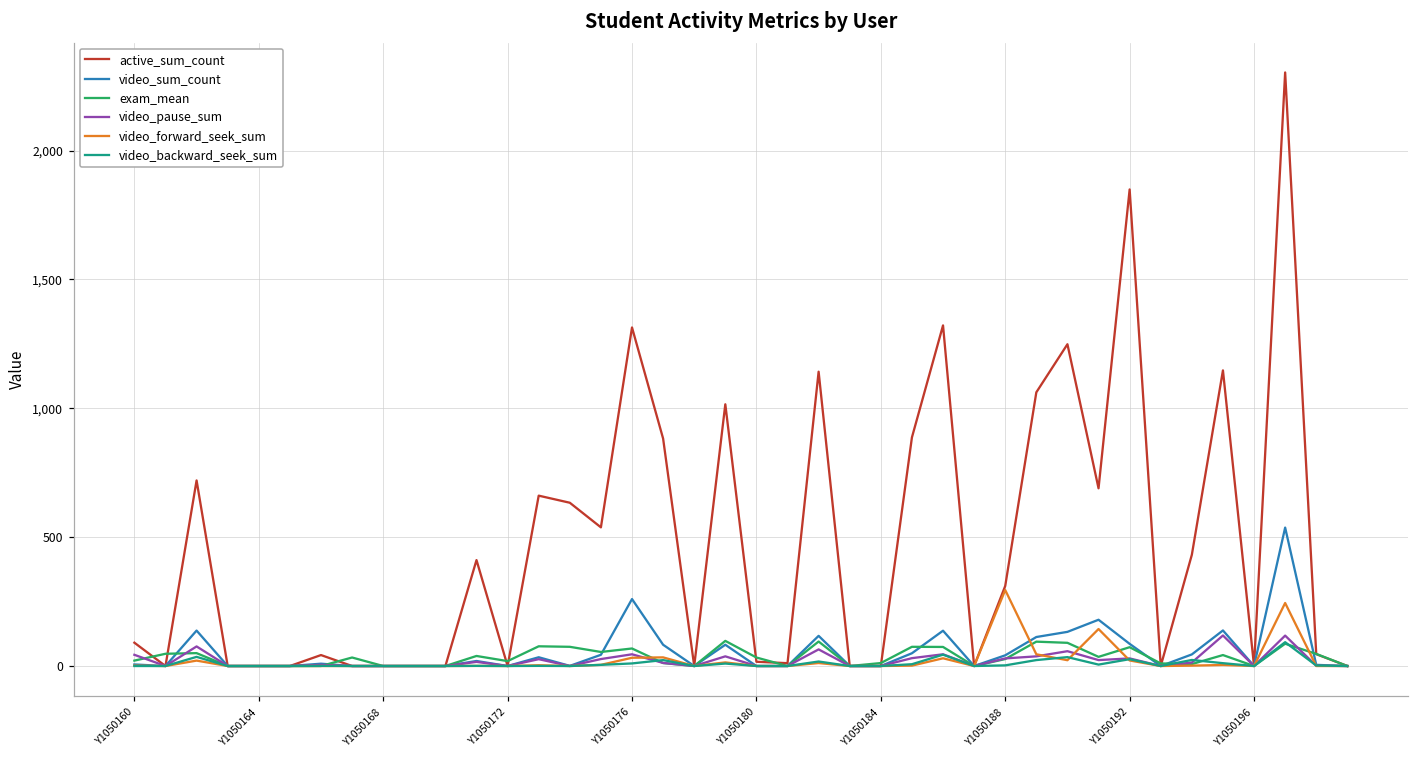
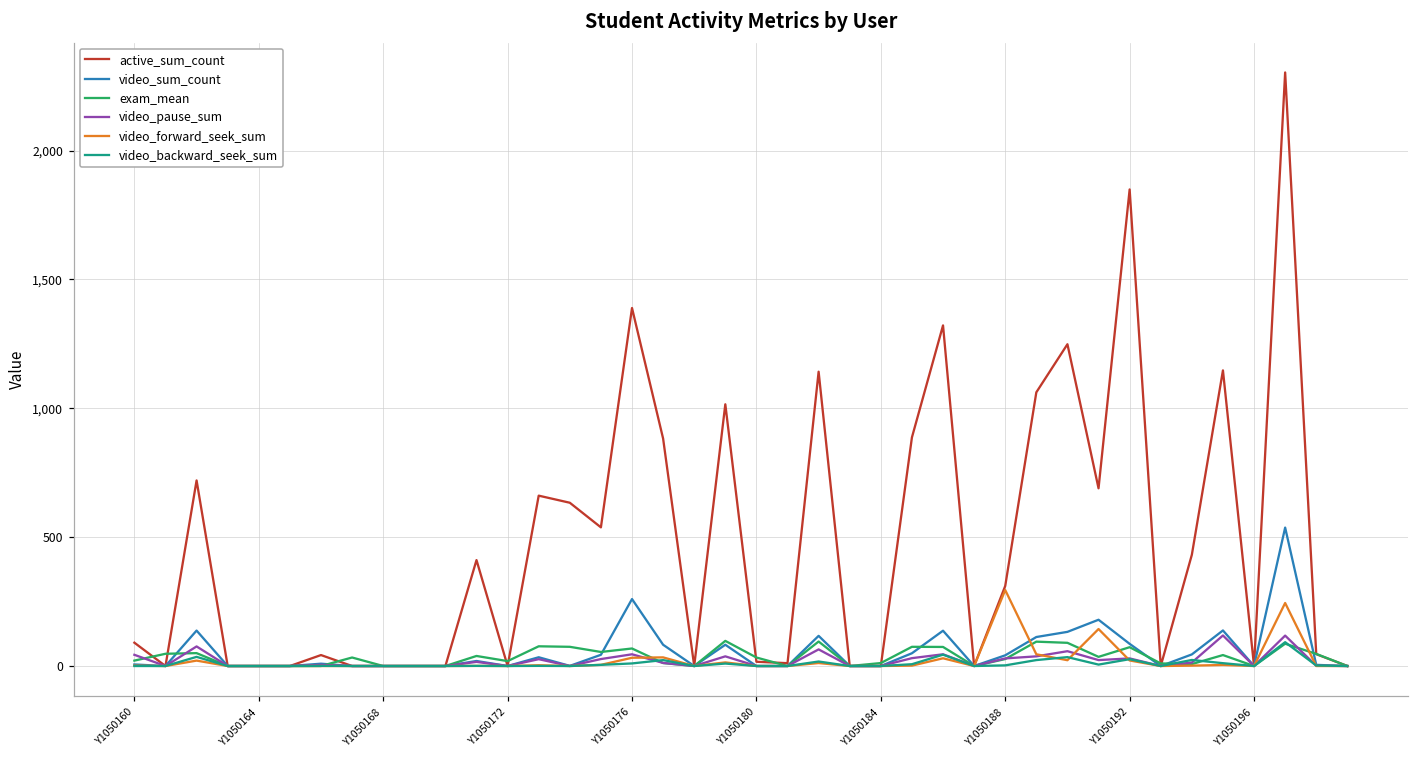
active_sum_count, Y1050176: 1,310 -> 1,390
